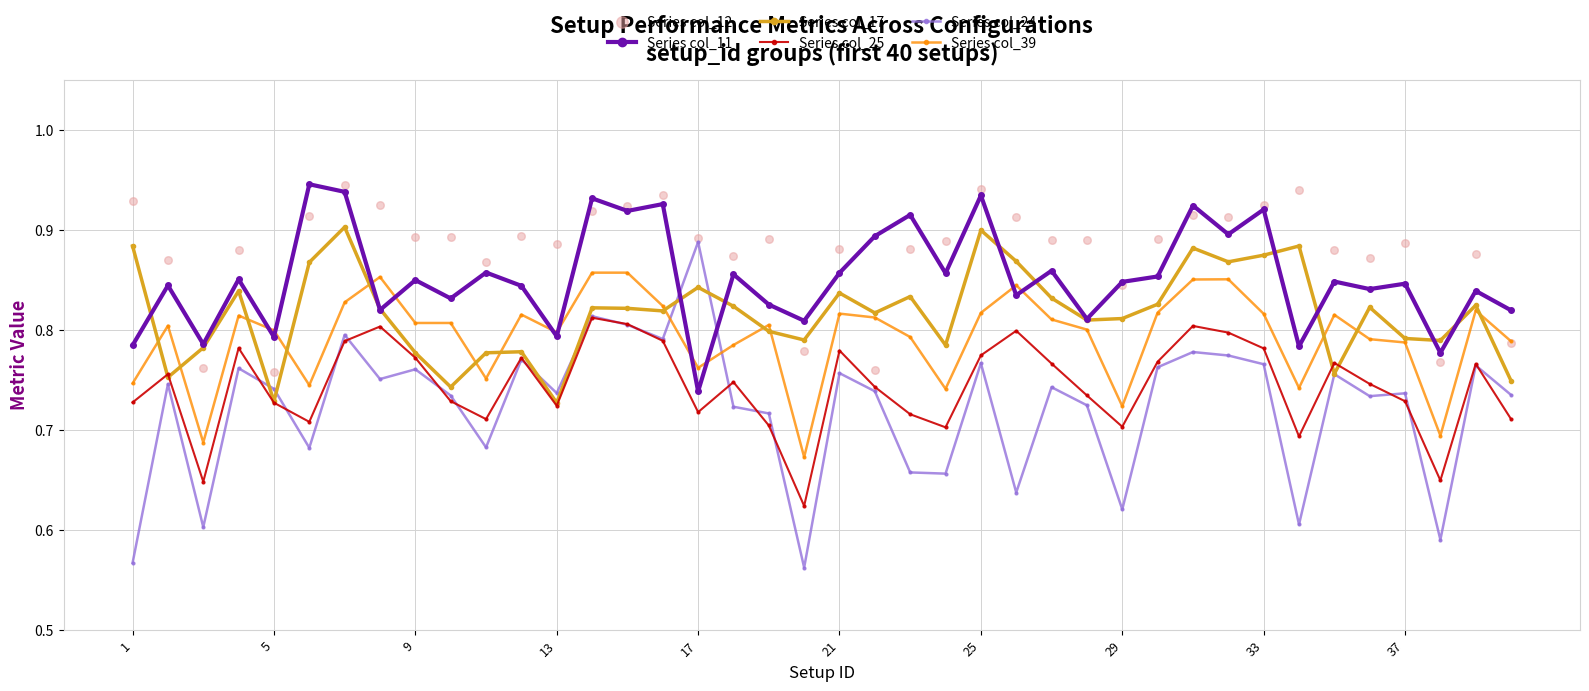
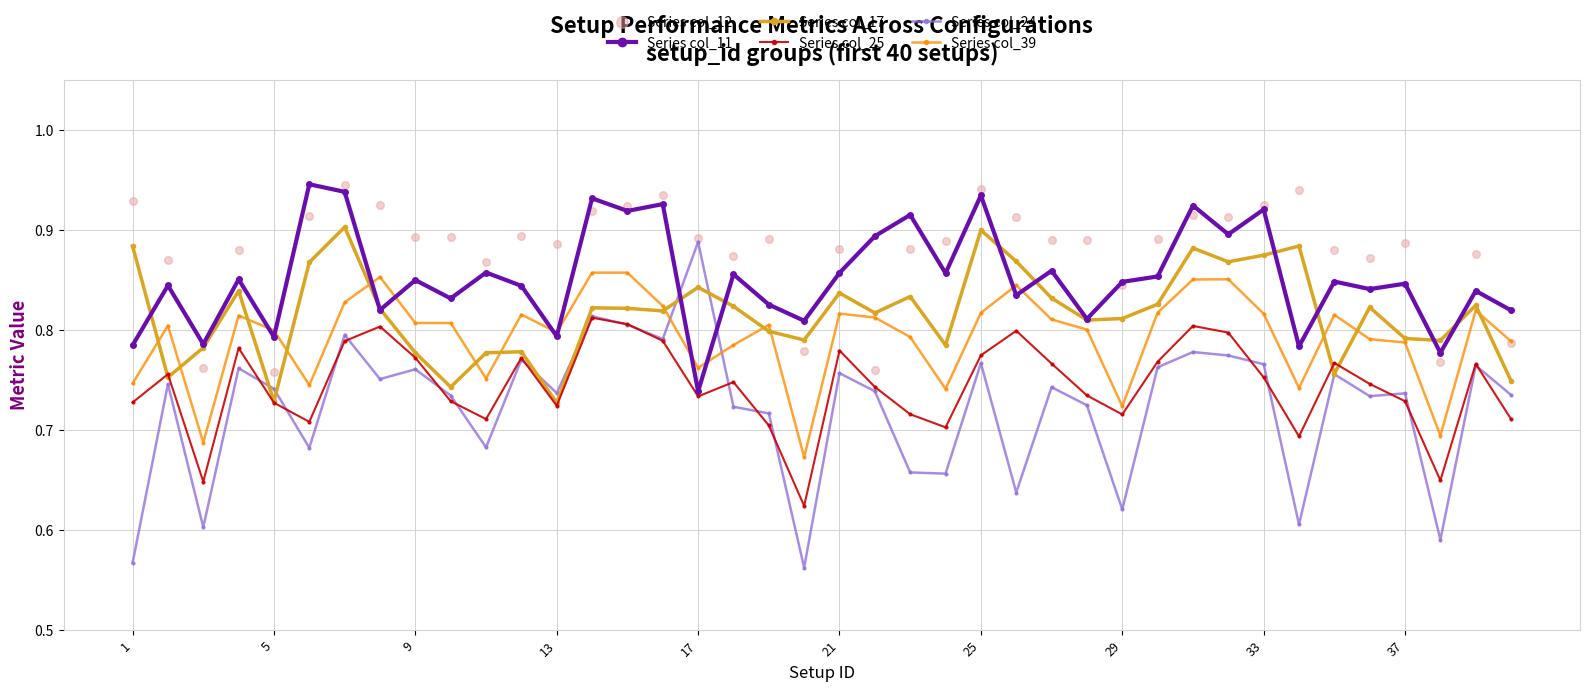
Series col_25, 17: 0.717 -> 0.733
Series col_25, 29: 0.703 -> 0.715
Series col_25, 33: 0.781 -> 0.752
